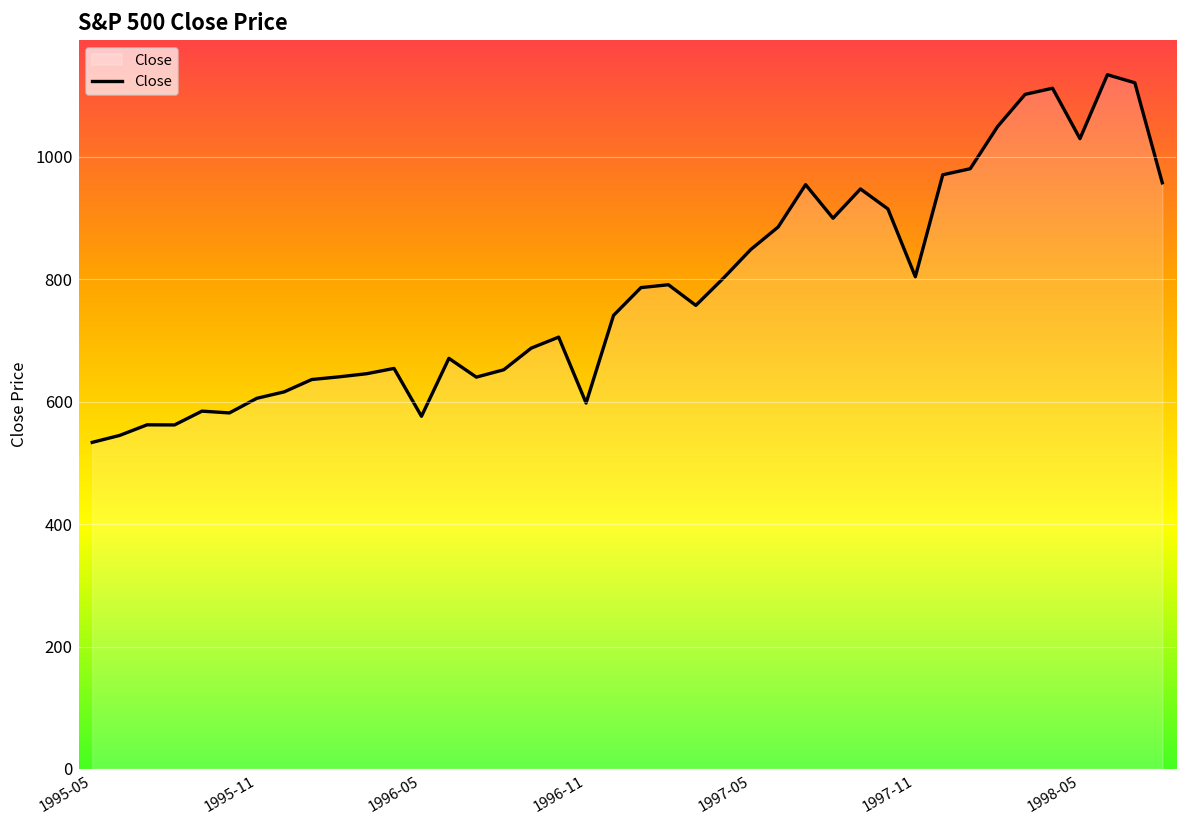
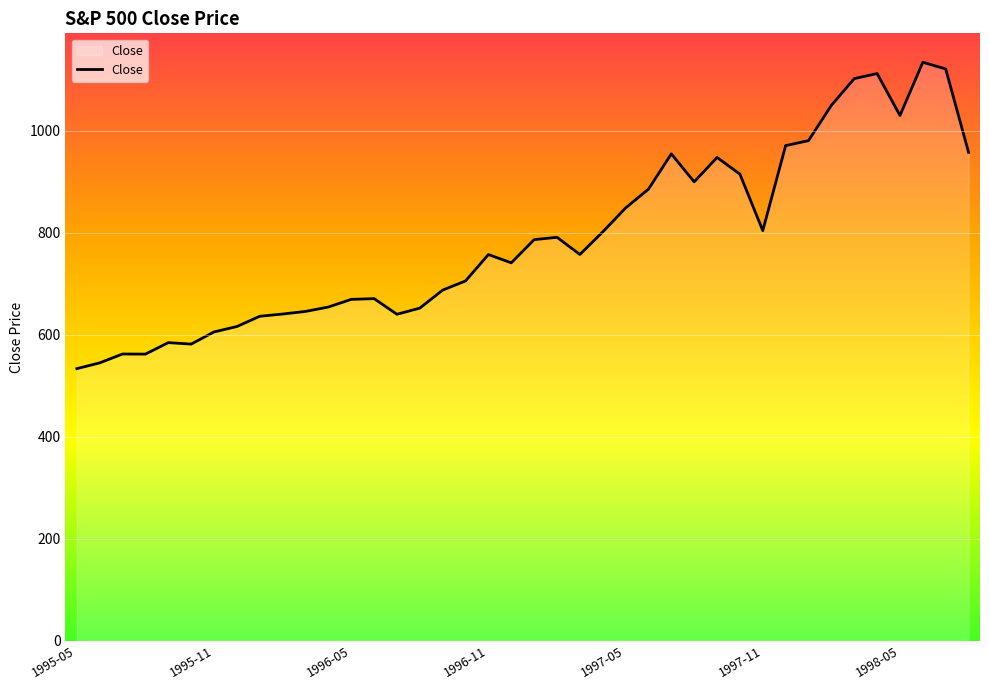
1996-05: 580 -> 670
1996-11: 600 -> 760
